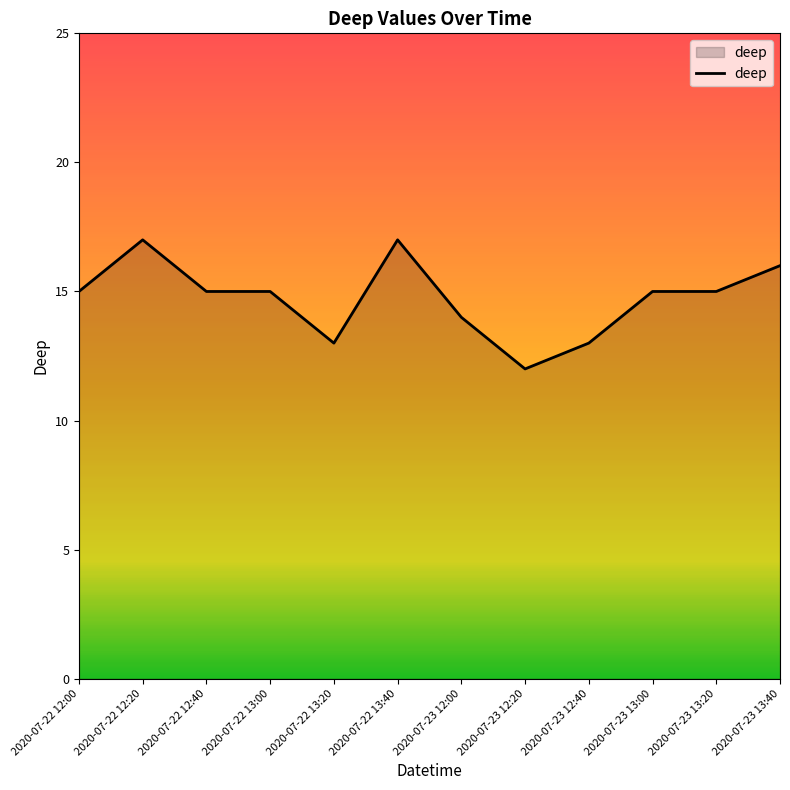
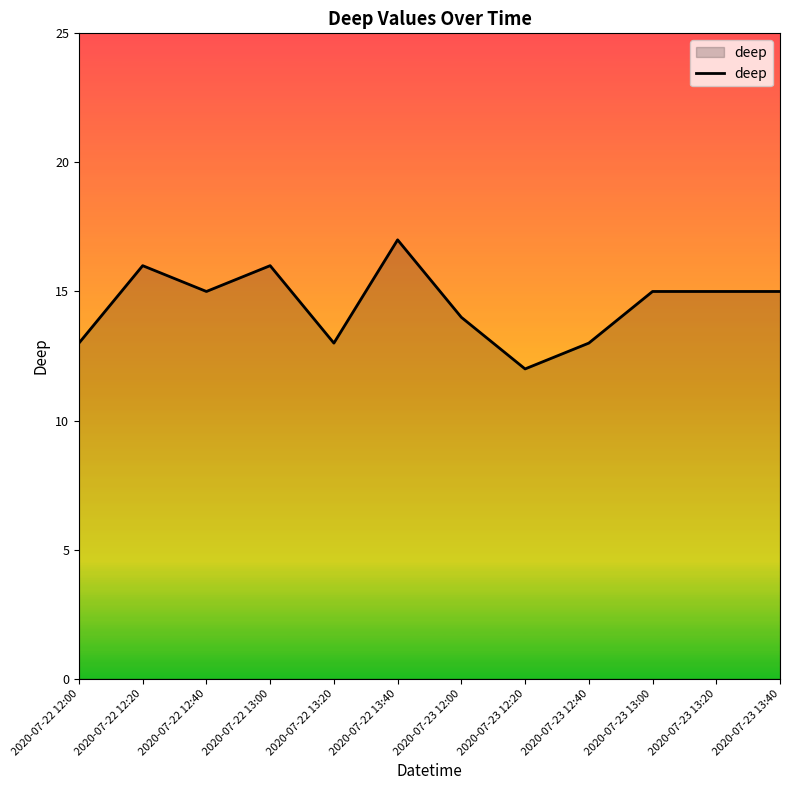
2020-07-22 12:00: 15 -> 13
2020-07-22 12:20: 17 -> 16
2020-07-22 13:00: 15 -> 16
2020-07-23 13:40: 16 -> 15
